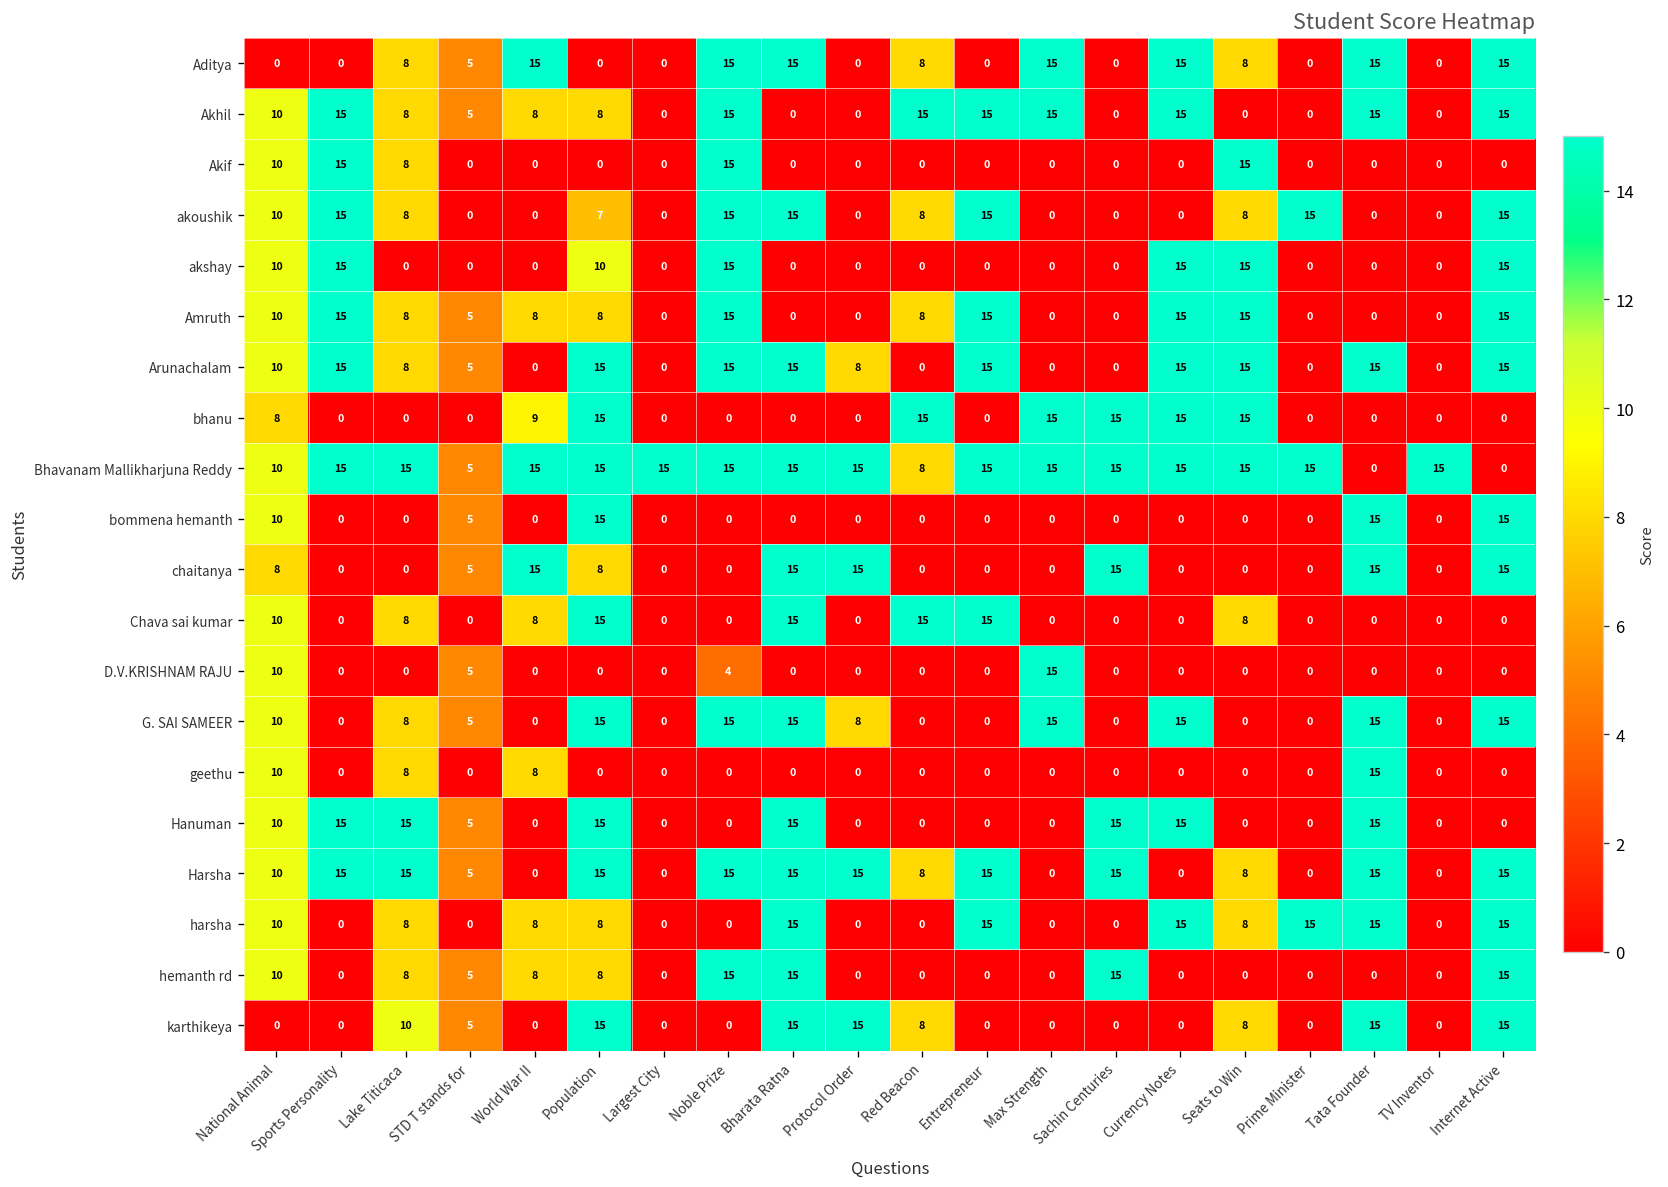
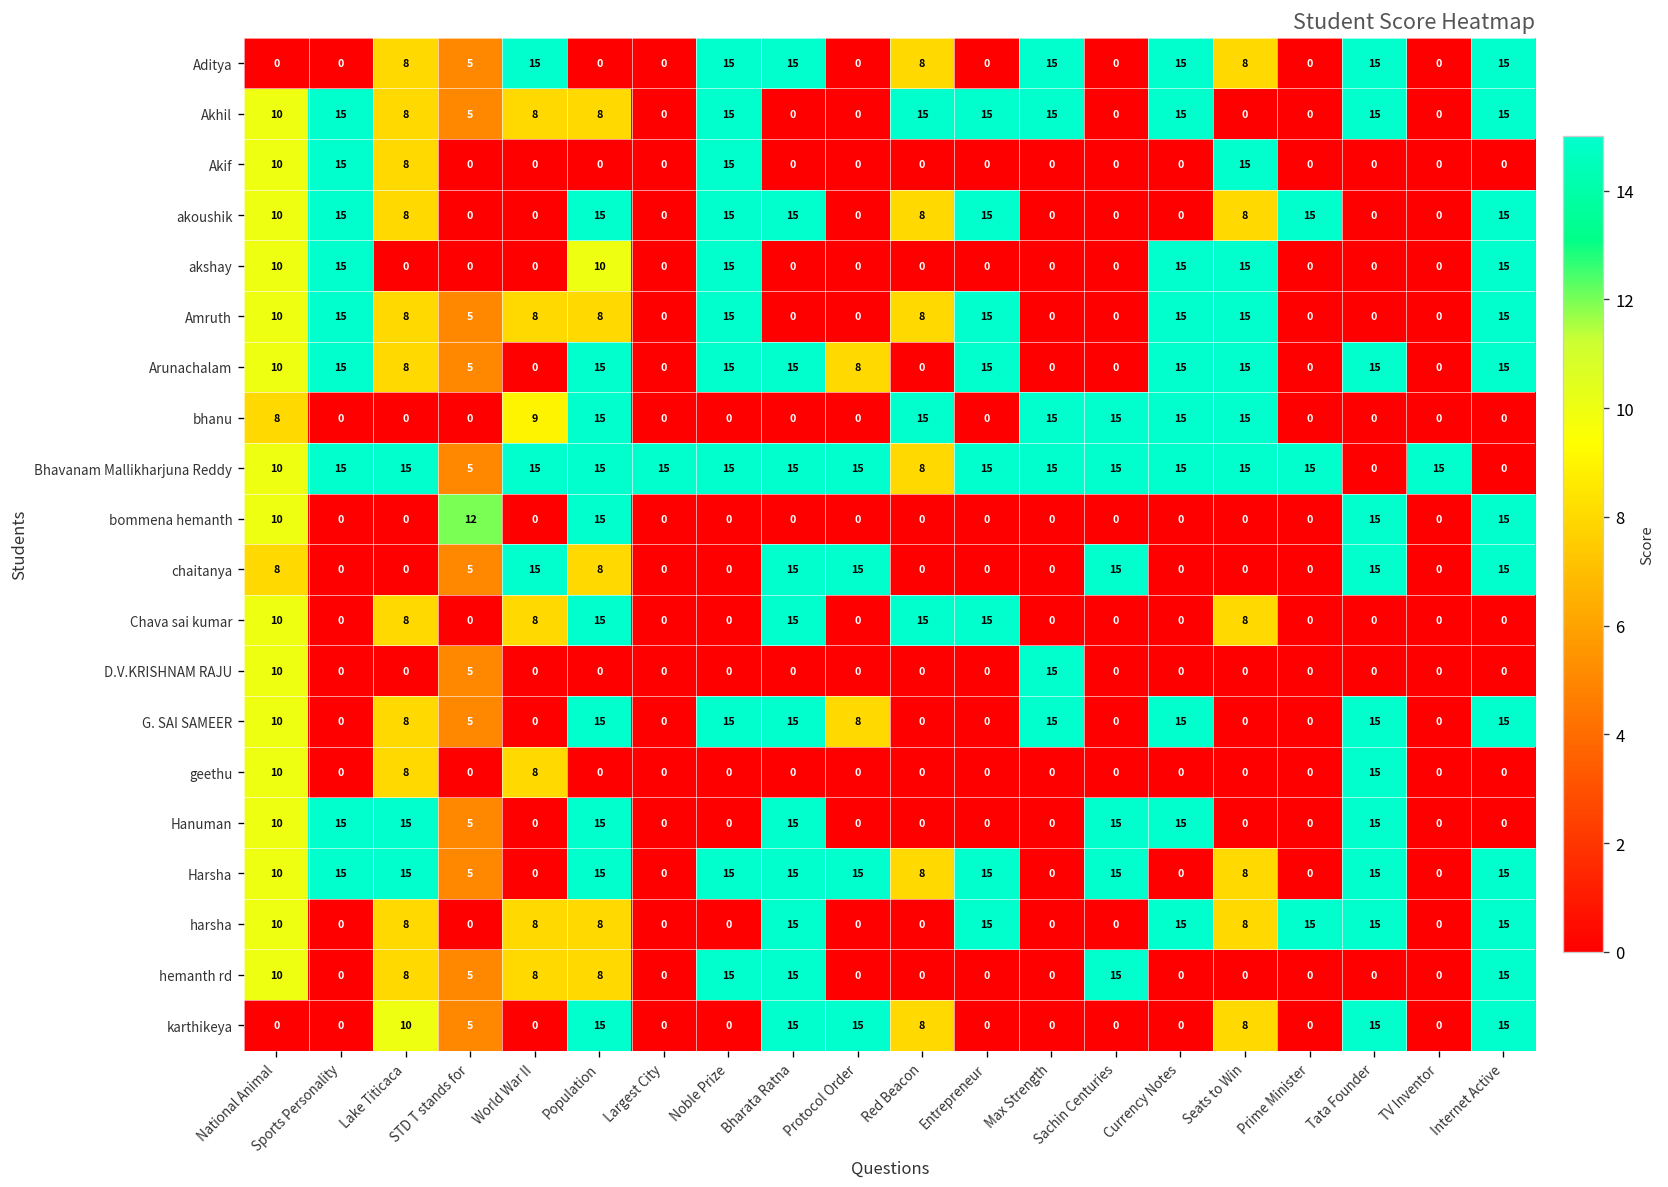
akoushik, Population: 7 -> 15
bommena hemanth, STD T stands for: 5 -> 12
D.V.KRISHNAM RAJU, Noble Prize: 4 -> 0
